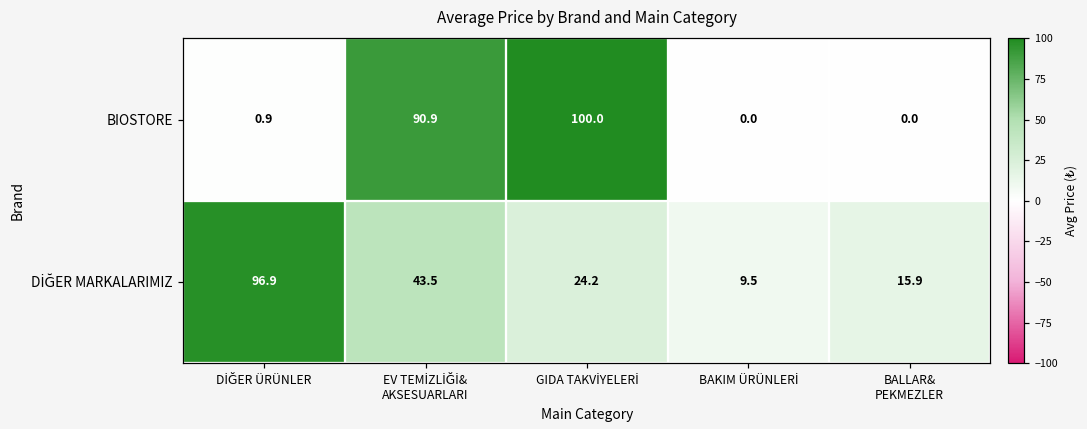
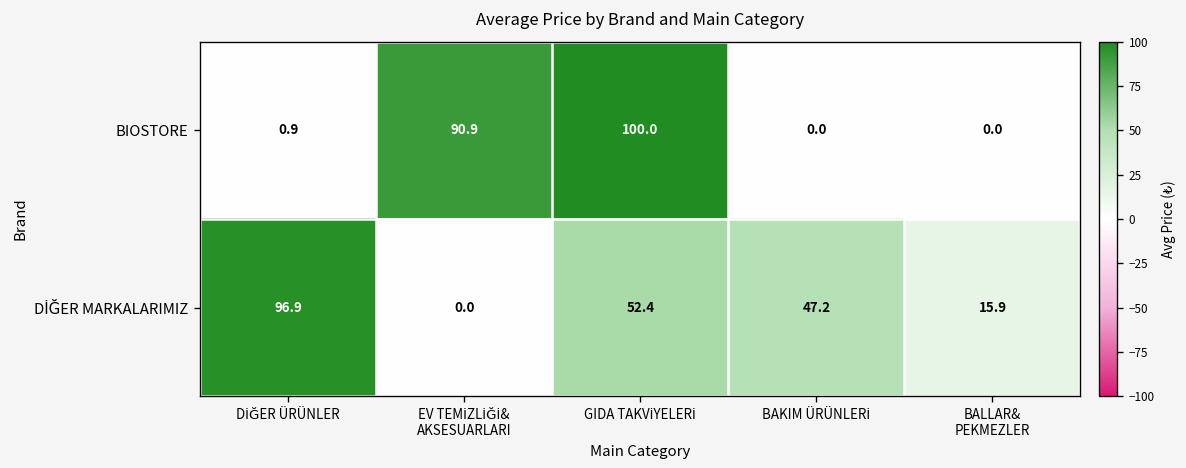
DİĞER MARKALARIMIZ, EV TEMİZLİĞİ& AKSESUARLARI: 43.5 -> 0.0
DİĞER MARKALARIMIZ, GIDA TAKVİYELERİ: 24.2 -> 52.4
DİĞER MARKALARIMIZ, BAKIM ÜRÜNLERİ: 9.5 -> 47.2
